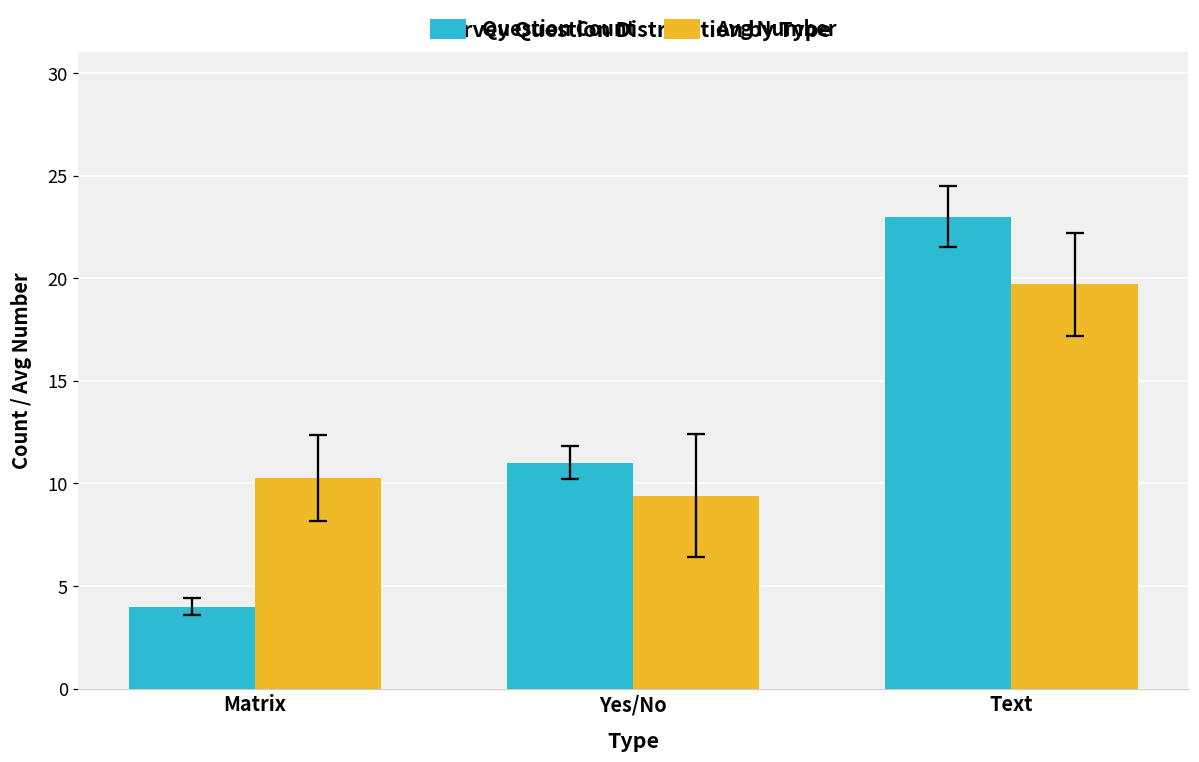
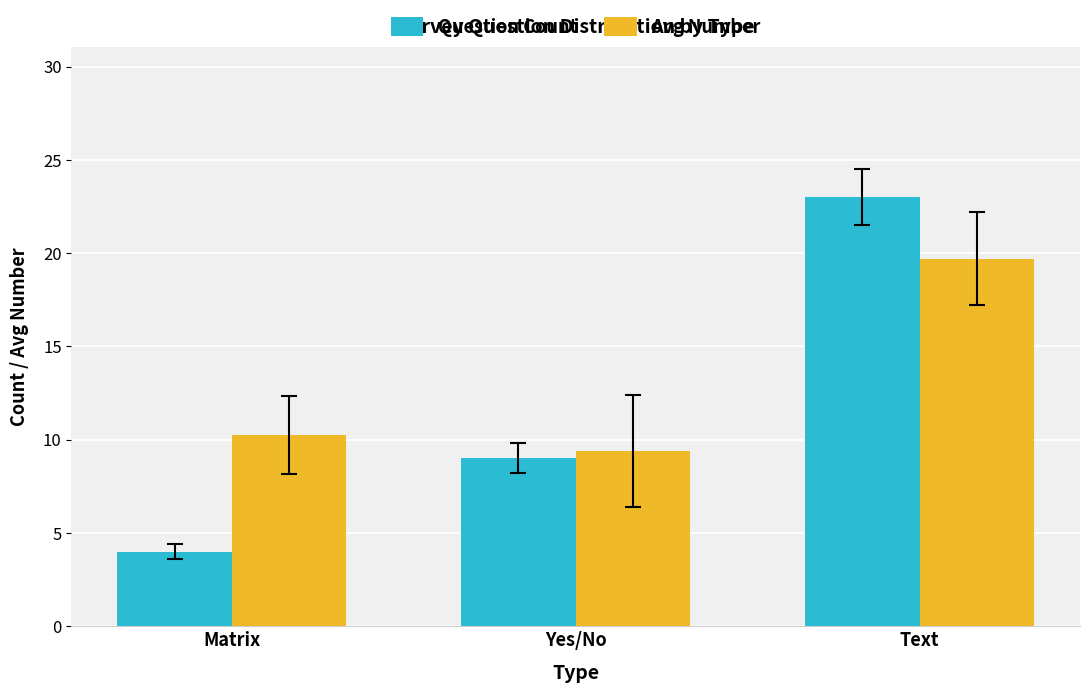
Question Count, Yes/No: 11 -> 9
